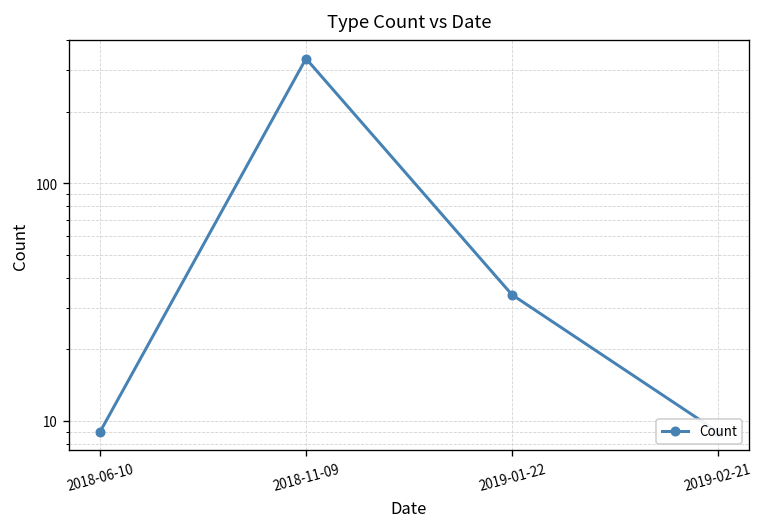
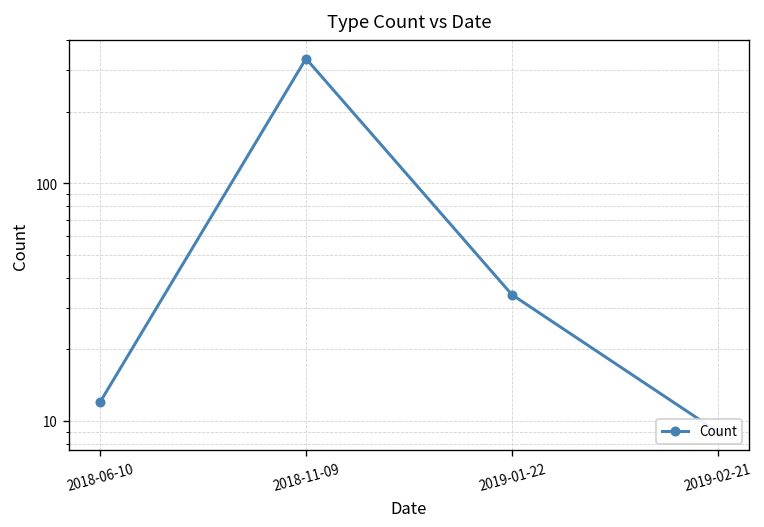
2018-06-10: 9 -> 12
